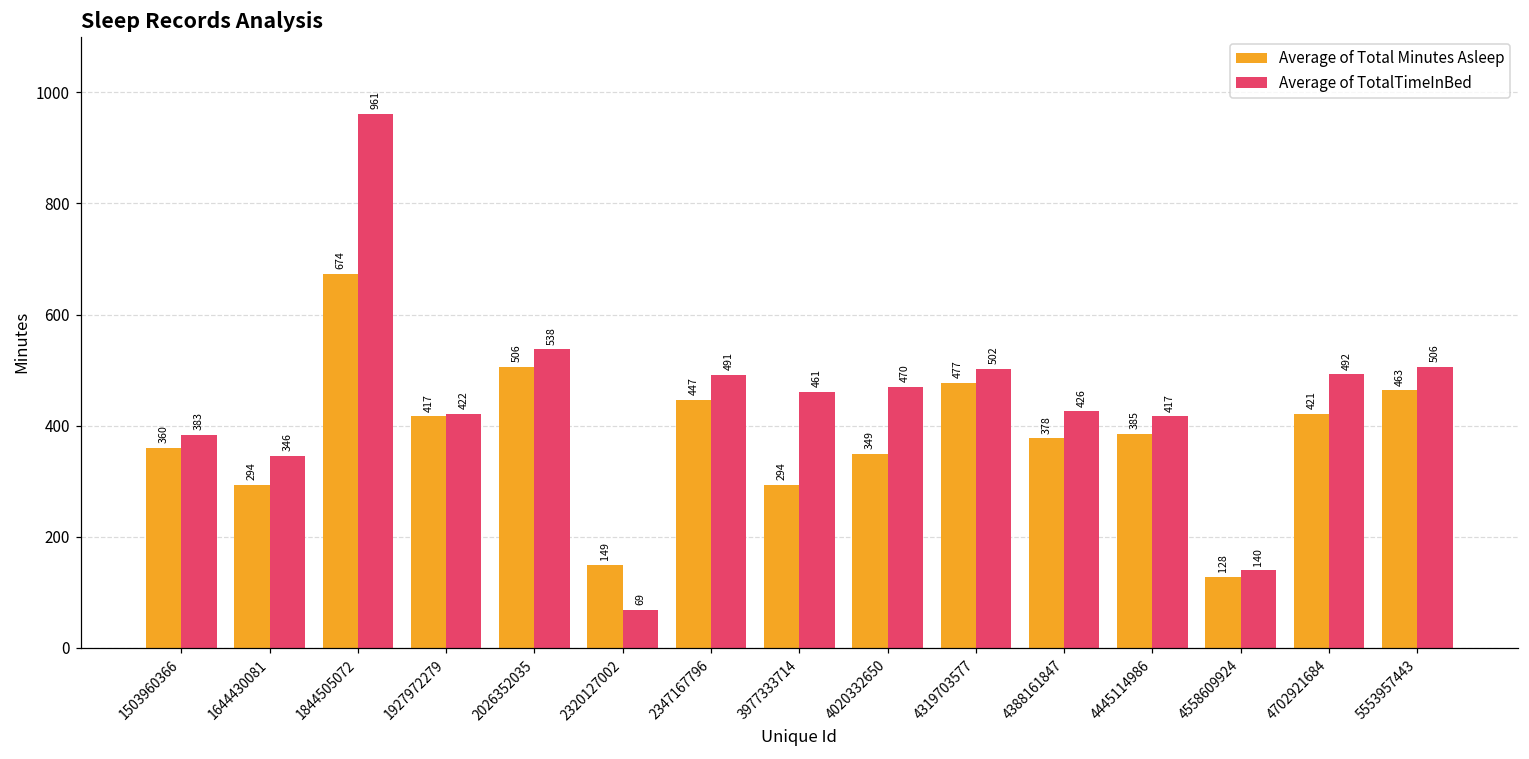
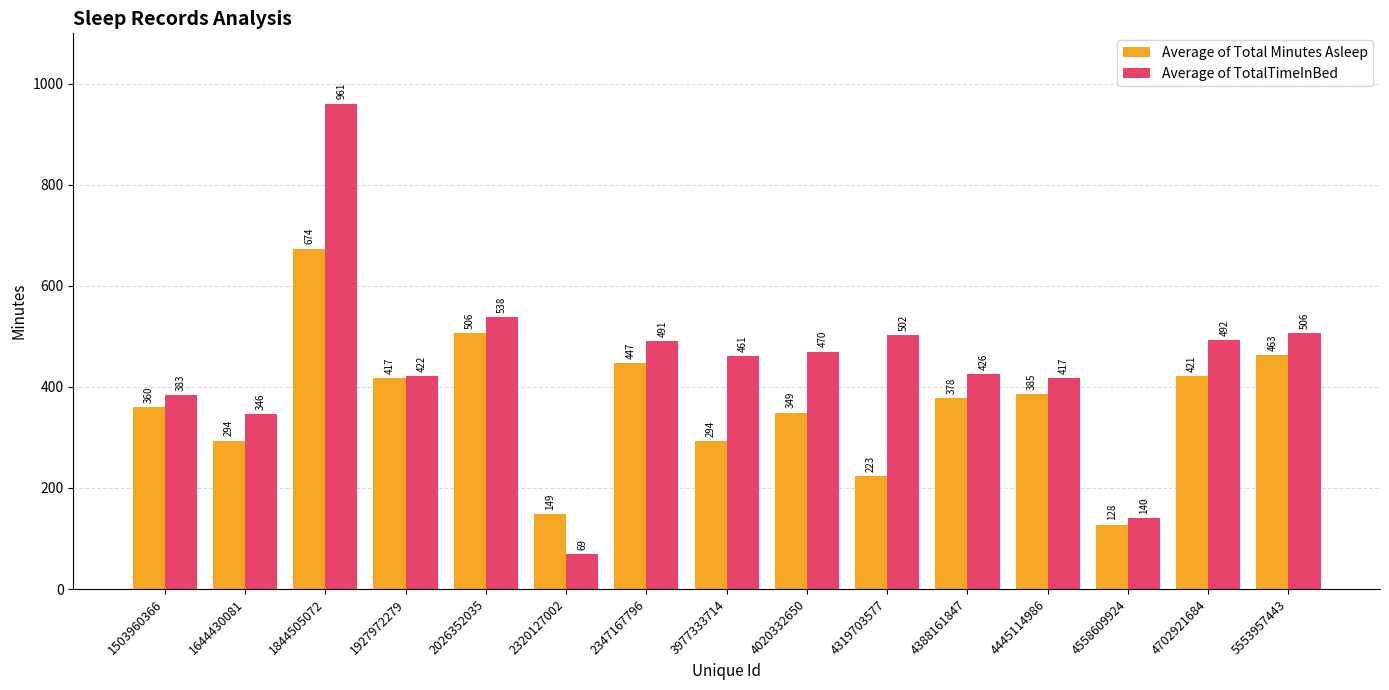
Average of Total Minutes Asleep, 4319703577: 477 -> 223
